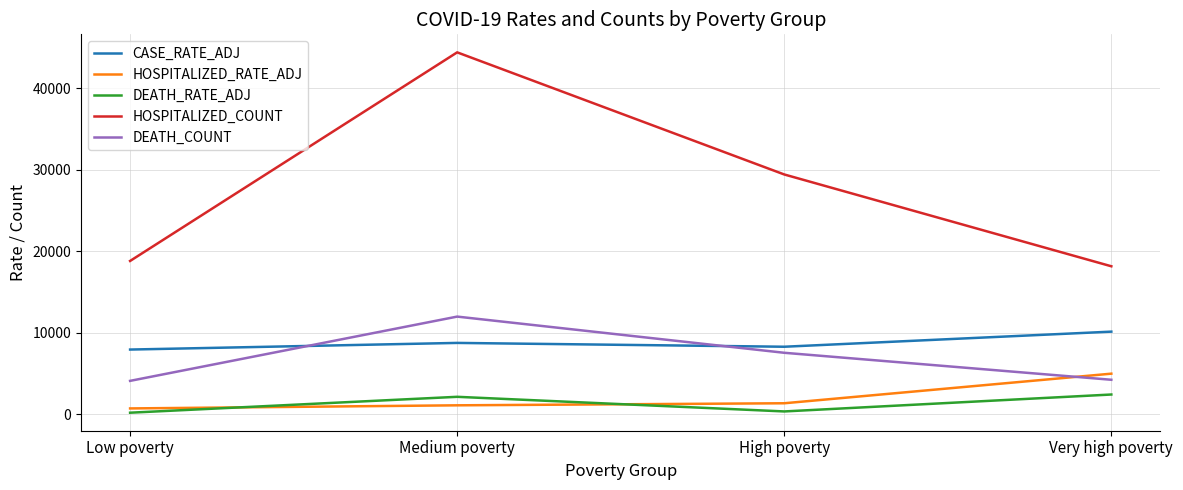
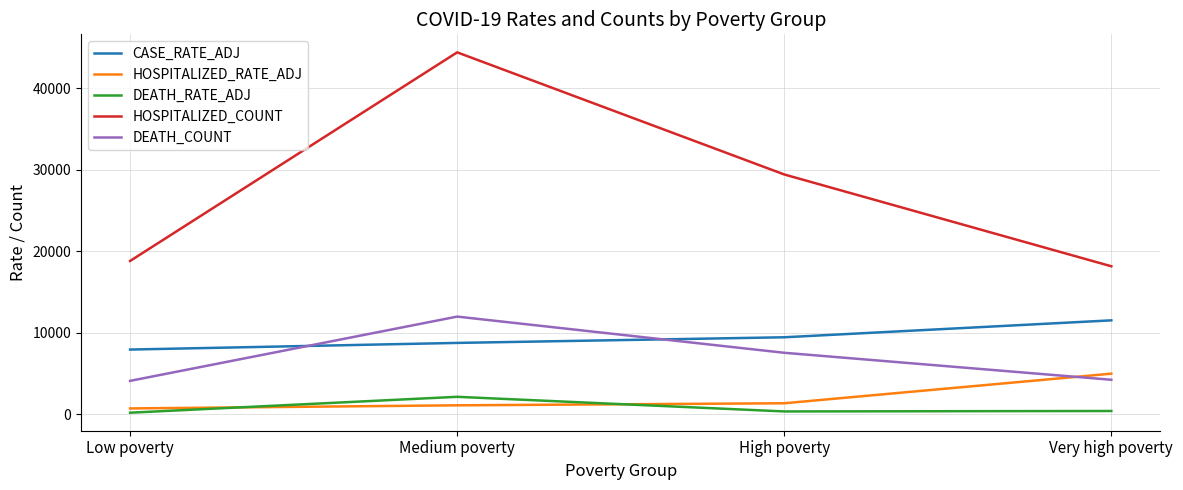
CASE_RATE_ADJ, High poverty: 8000 -> 9000
CASE_RATE_ADJ, Very high poverty: 10000 -> 12000
DEATH_RATE_ADJ, Very high poverty: 2000 -> 0
